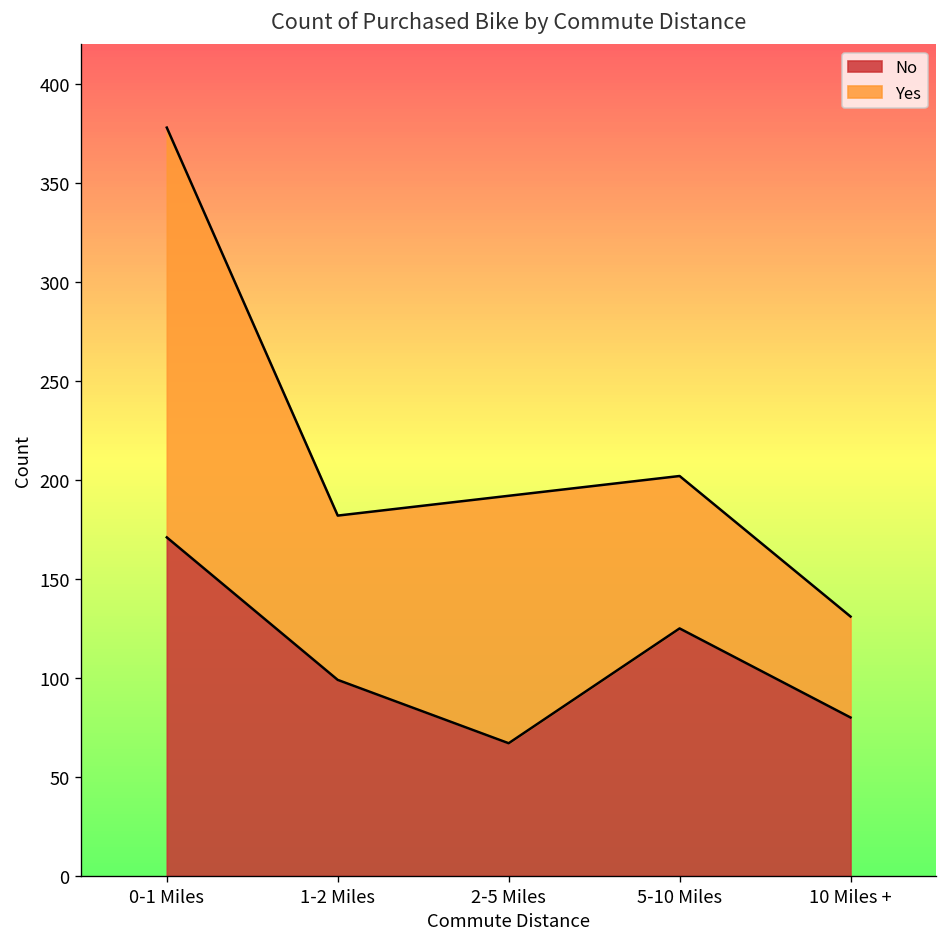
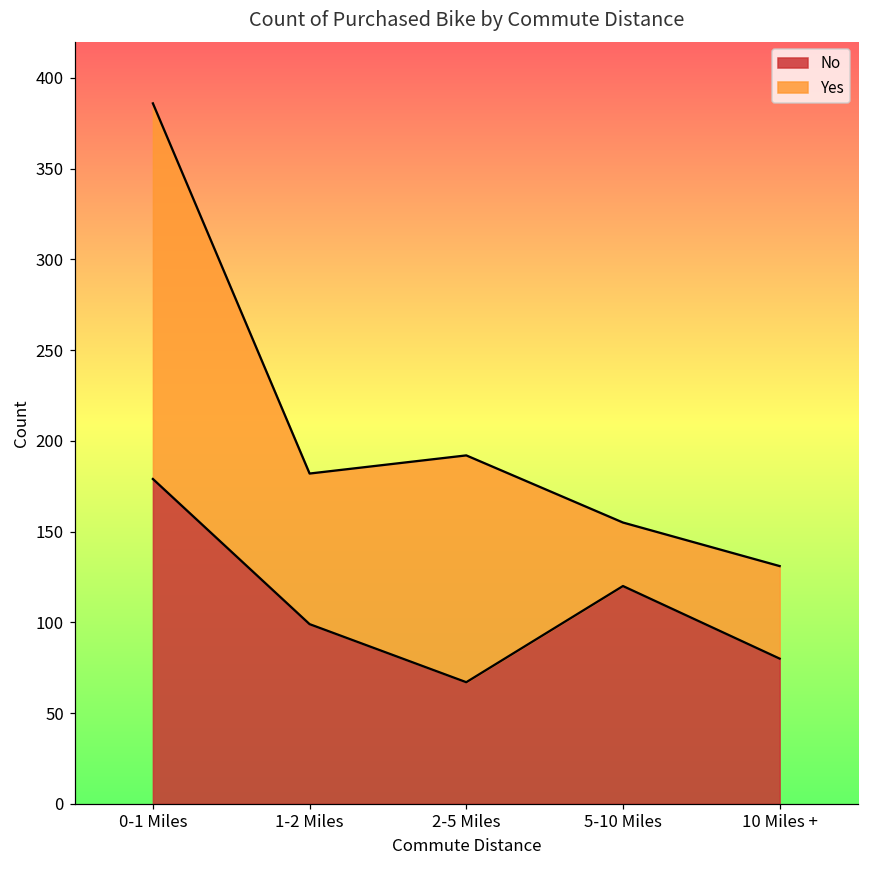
No, 0-1 Miles: 171 -> 179
No, 5-10 Miles: 125 -> 120
Yes, 5-10 Miles: 77 -> 35
